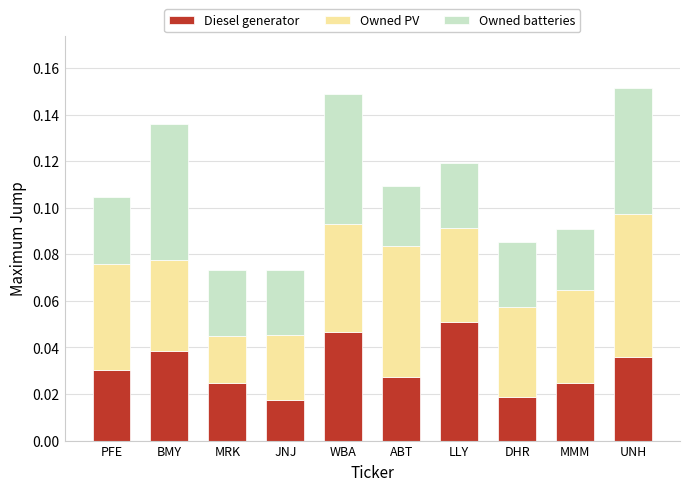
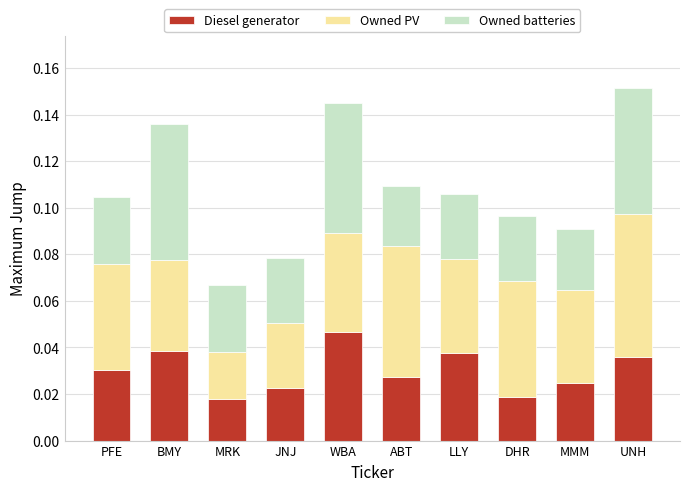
Diesel generator, MRK: 0.025 -> 0.018
Diesel generator, JNJ: 0.018 -> 0.023
Owned PV, WBA: 0.046 -> 0.043
Diesel generator, LLY: 0.051 -> 0.037
Owned PV, DHR: 0.039 -> 0.050
